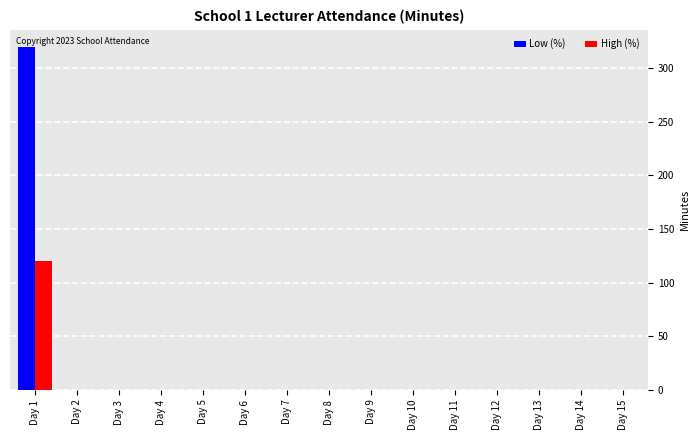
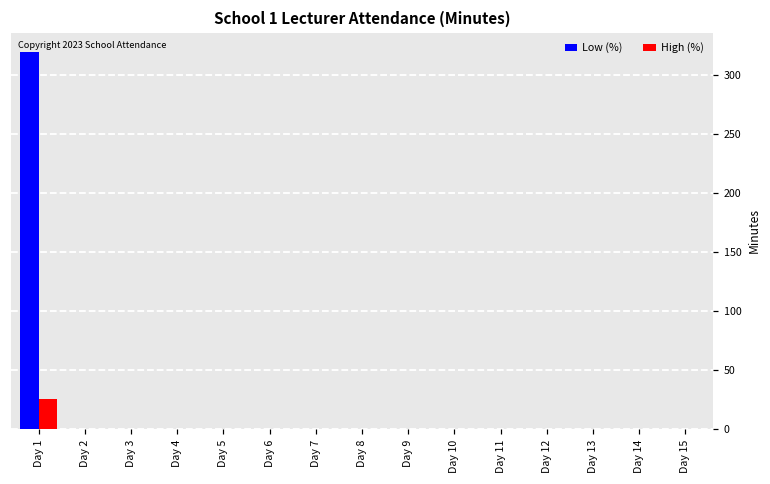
High (%), Day 1: 120 -> 25
